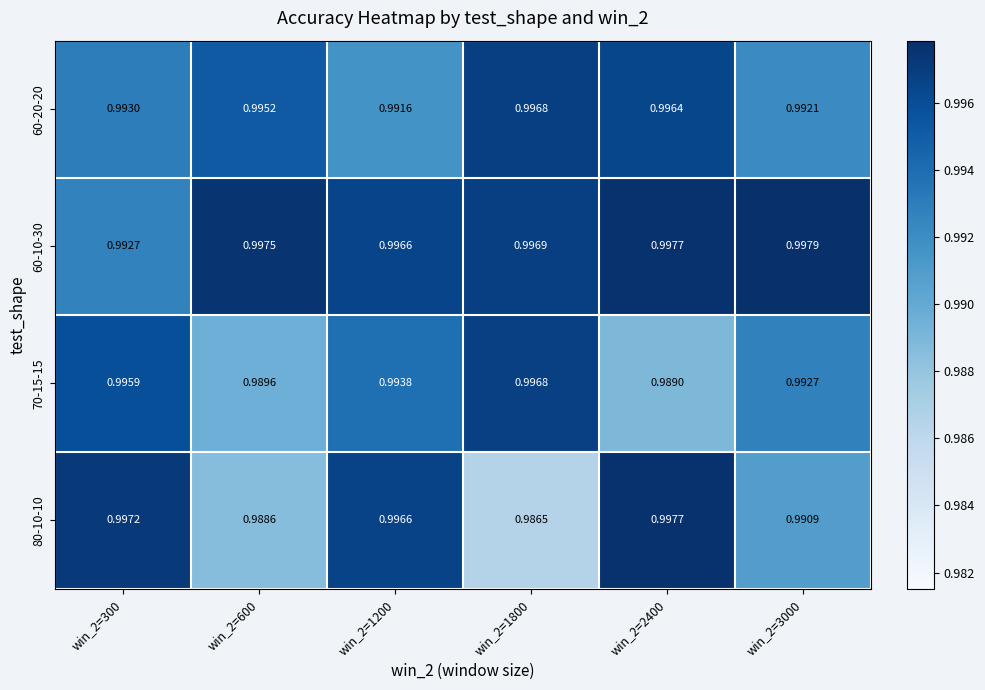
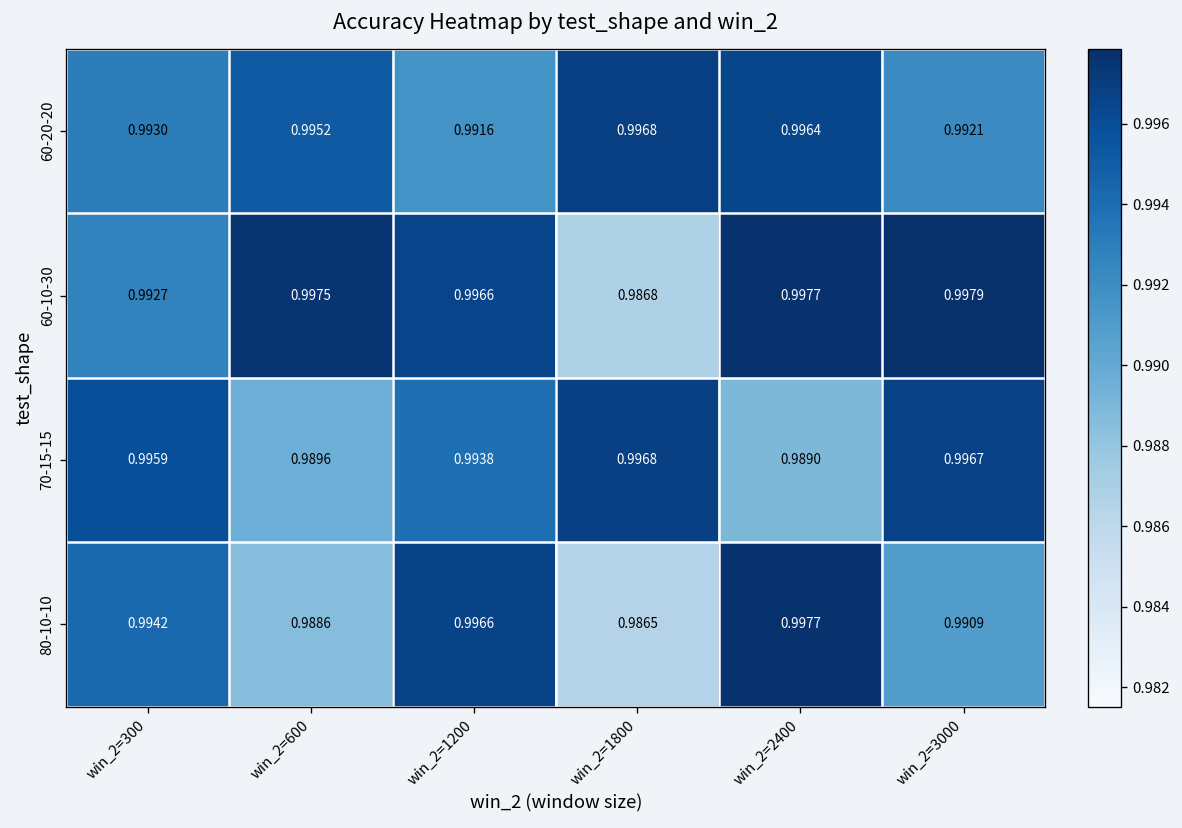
60-10-30, win_2=1800: 0.9969 -> 0.9868
70-15-15, win_2=3000: 0.9927 -> 0.9967
80-10-10, win_2=300: 0.9972 -> 0.9942
